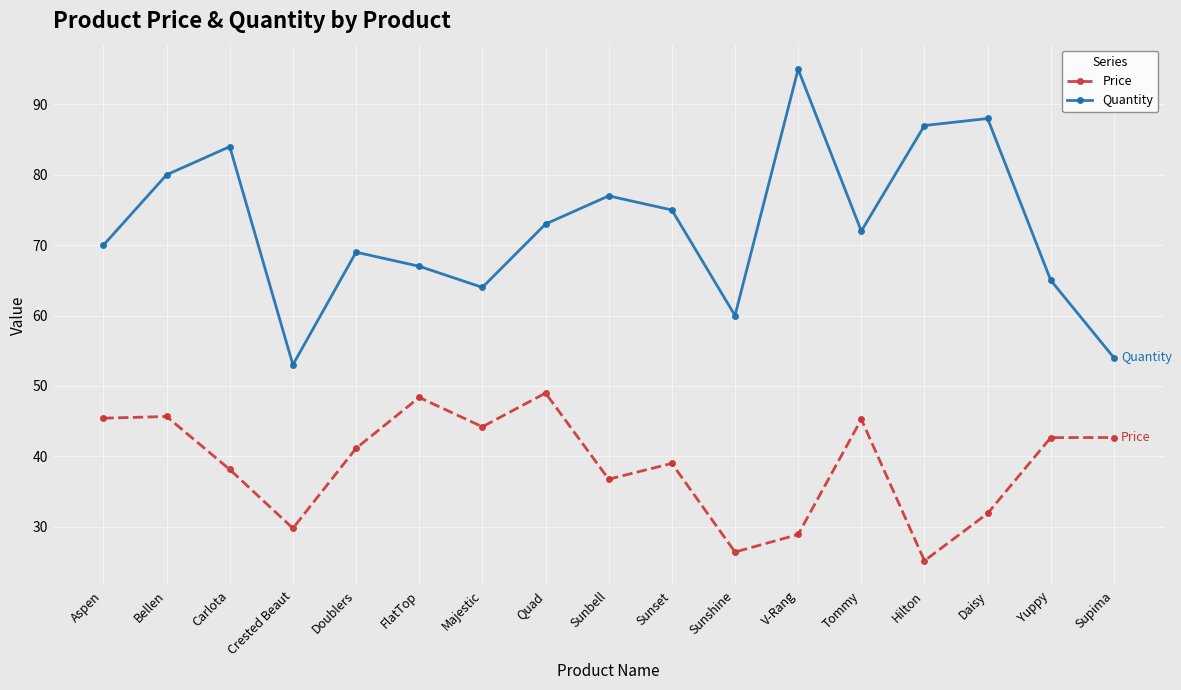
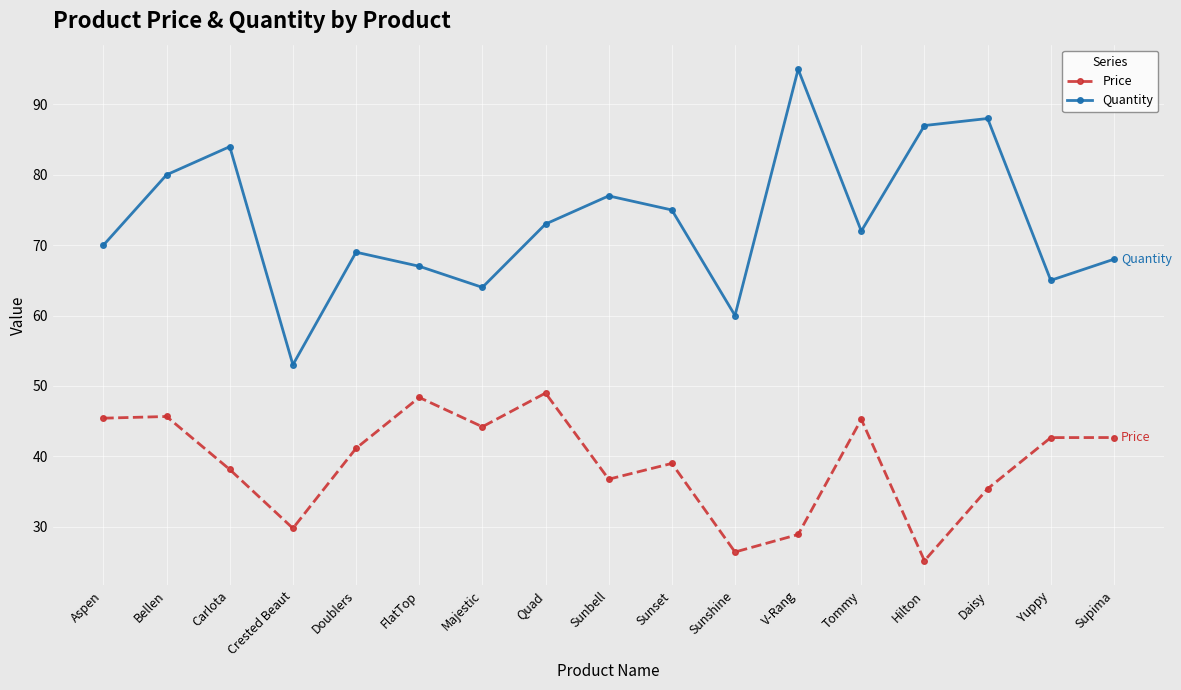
Price, Daisy: 32 -> 35
Quantity, Supima: 54 -> 68
